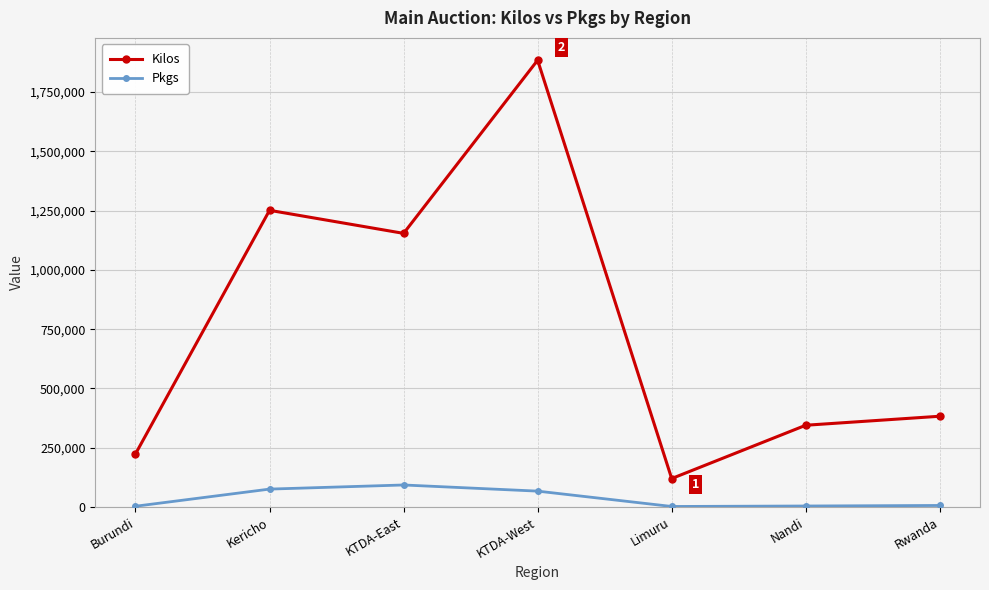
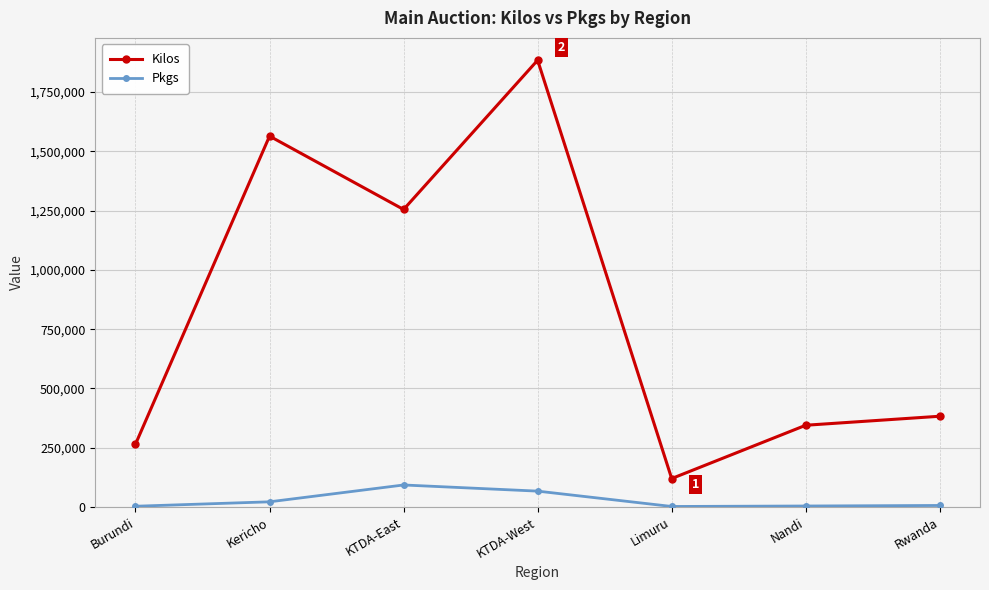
Kilos, Burundi: 220,000 -> 270,000
Kilos, Kericho: 1,250,000 -> 1,560,000
Pkgs, Kericho: 80,000 -> 20,000
Kilos, KTDA-East: 1,150,000 -> 1,250,000
